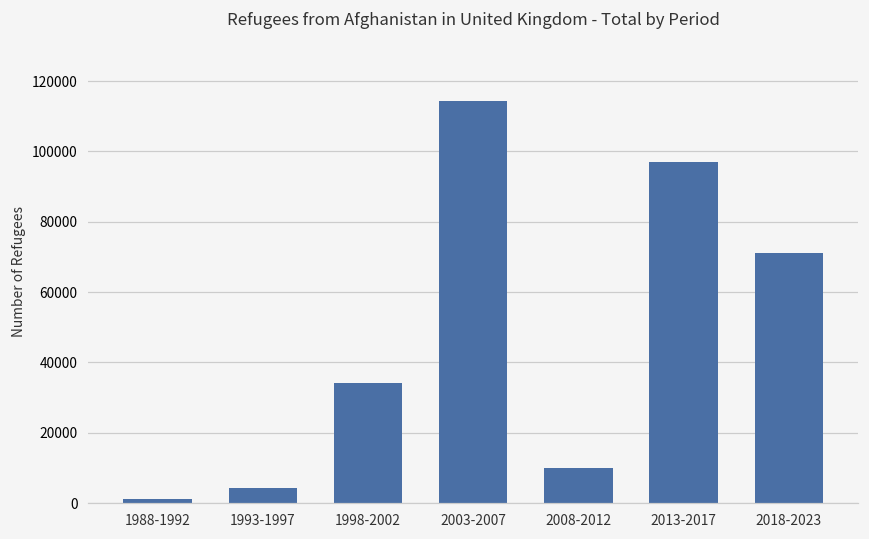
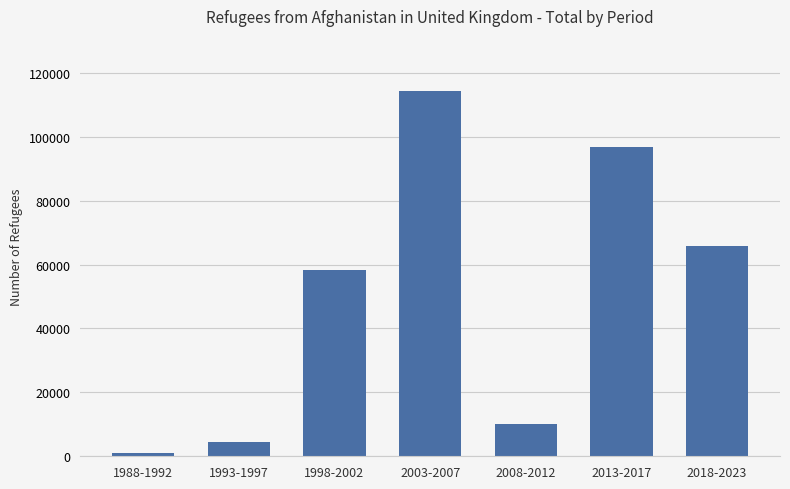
1998-2002: 34000 -> 58000
2018-2023: 71000 -> 66000
